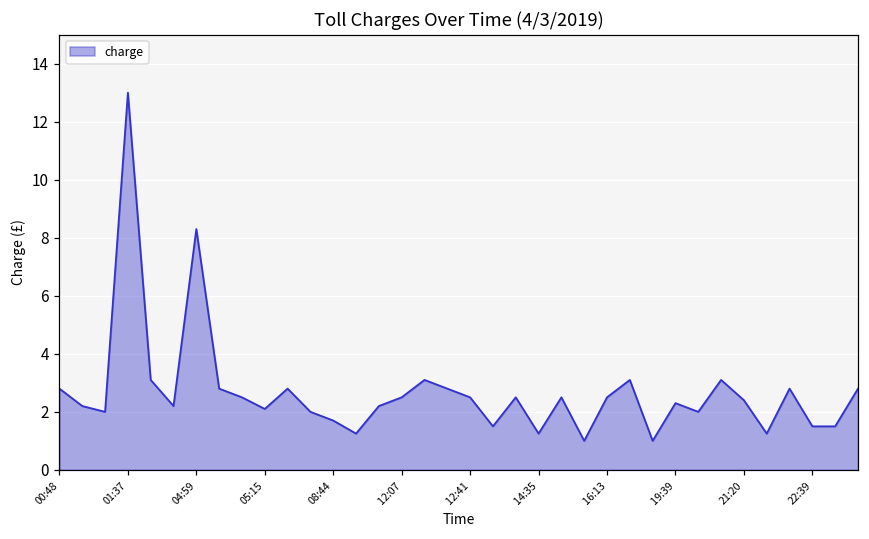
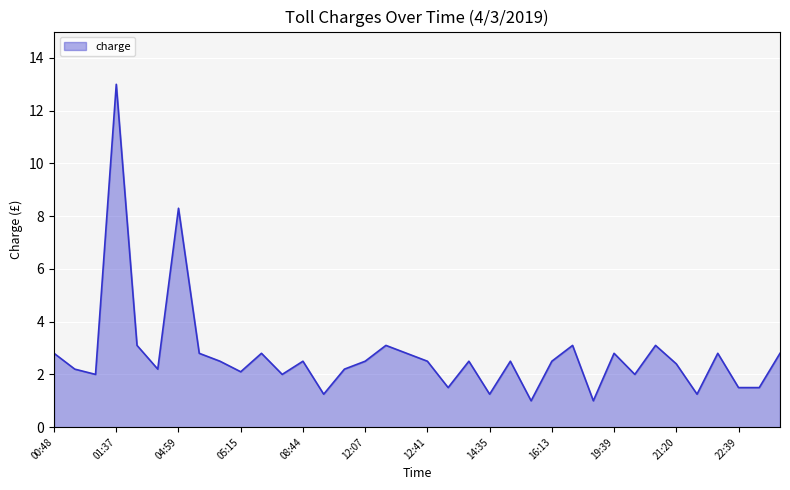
08:44: 1.7 -> 2.5
19:39: 2.3 -> 2.8
